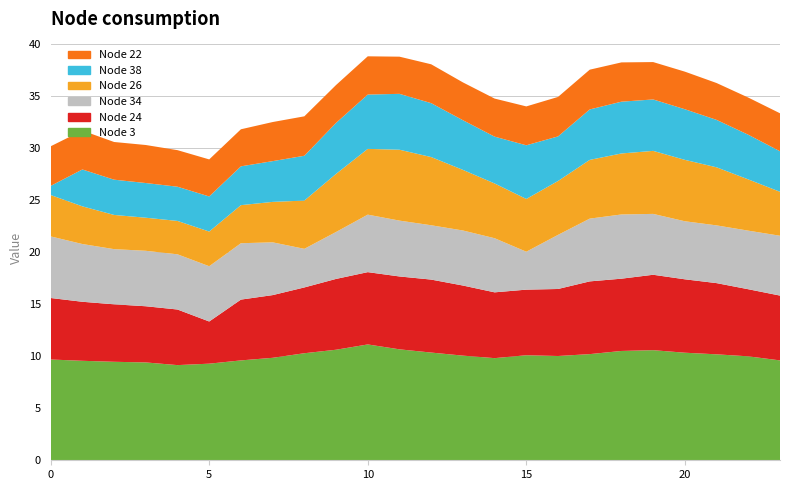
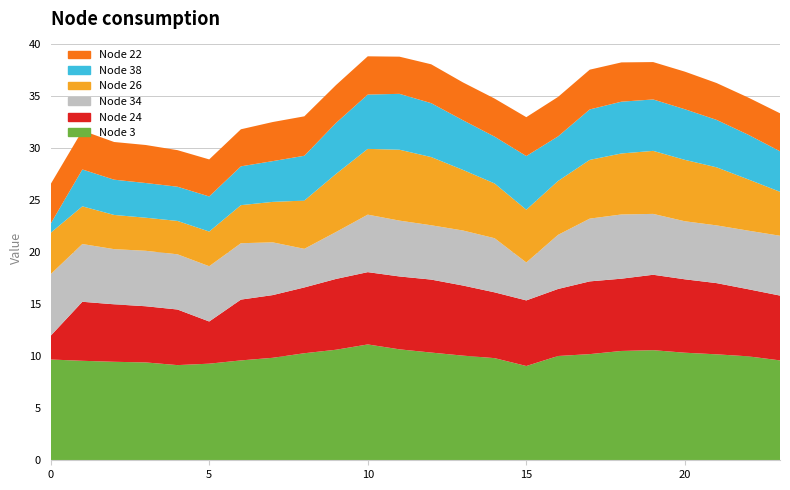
Node 24, 0: 5.9 -> 2.3
Node 3, 15: 10.1 -> 9.0
